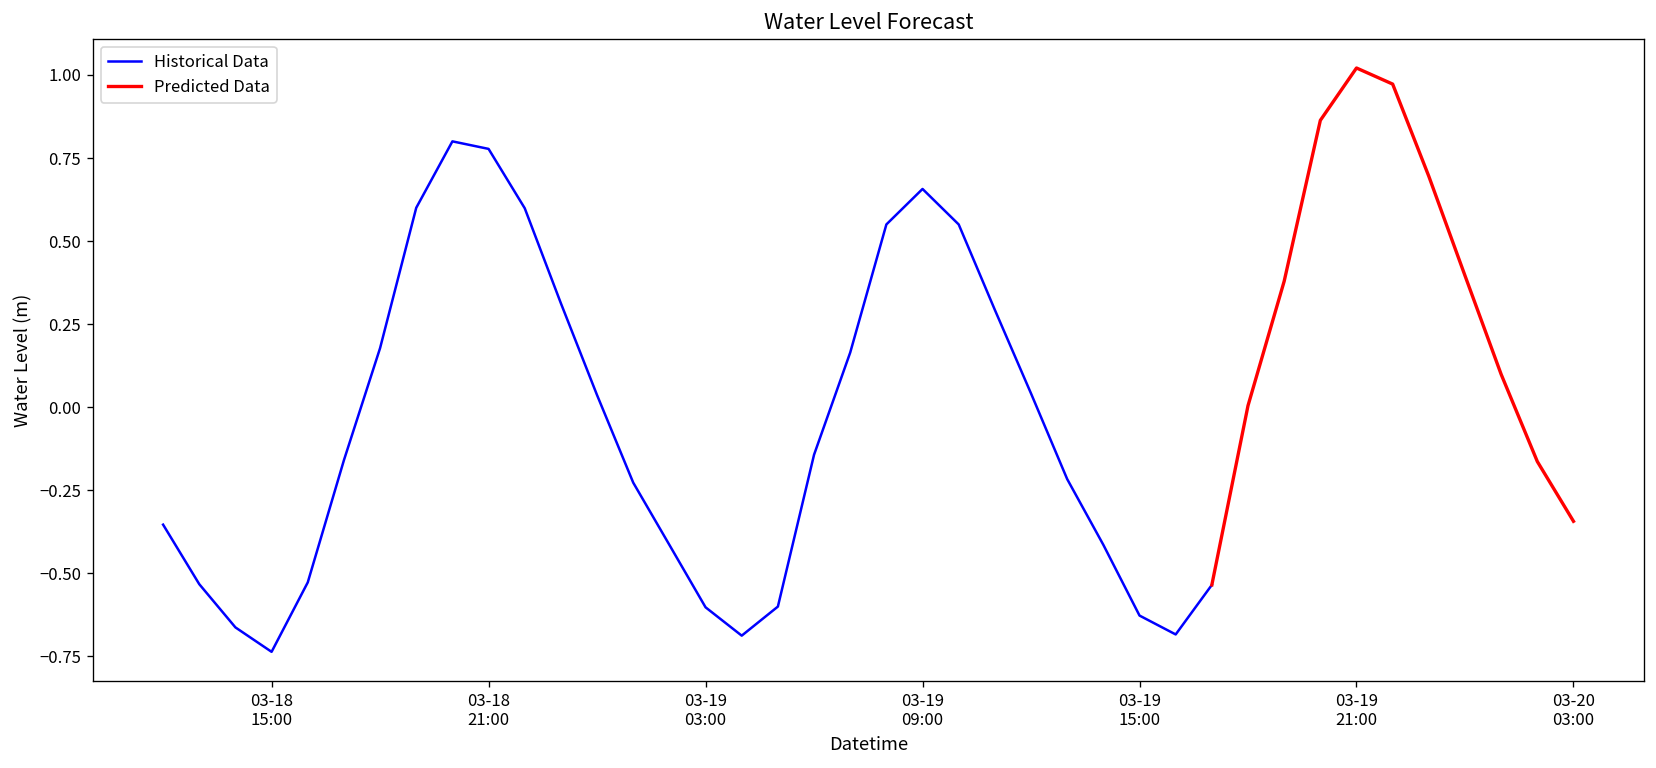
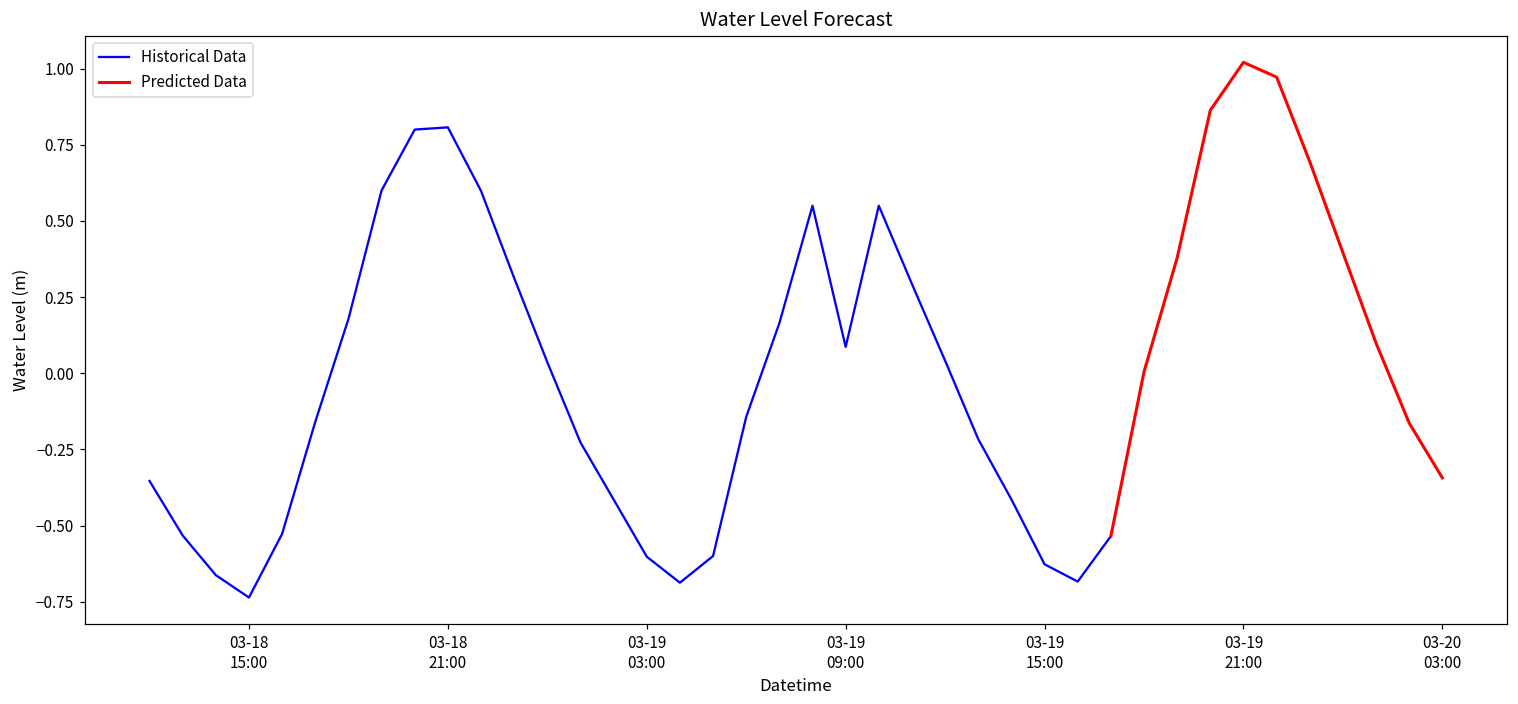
Historical Data, 03-18 21:00: 0.78 -> 0.81
Historical Data, 03-19 09:00: 0.66 -> 0.09
